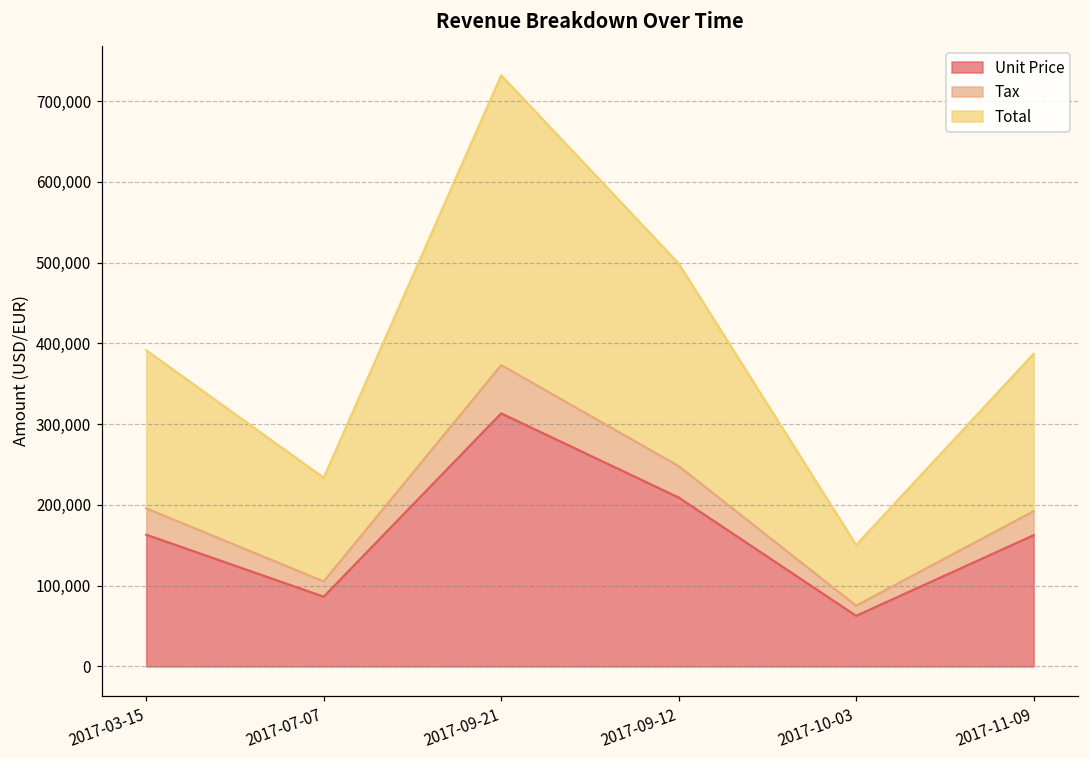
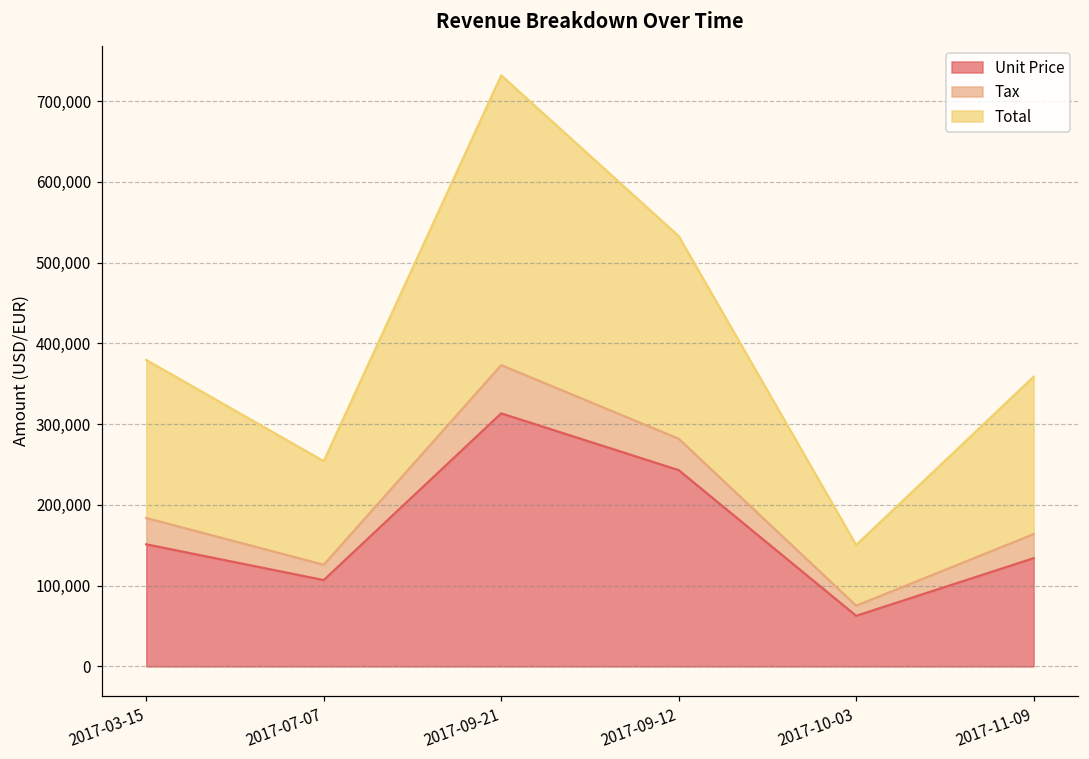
Unit Price, 2017-03-15: 160,000 -> 150,000
Unit Price, 2017-07-07: 90,000 -> 110,000
Unit Price, 2017-09-12: 210,000 -> 240,000
Unit Price, 2017-11-09: 160,000 -> 130,000
